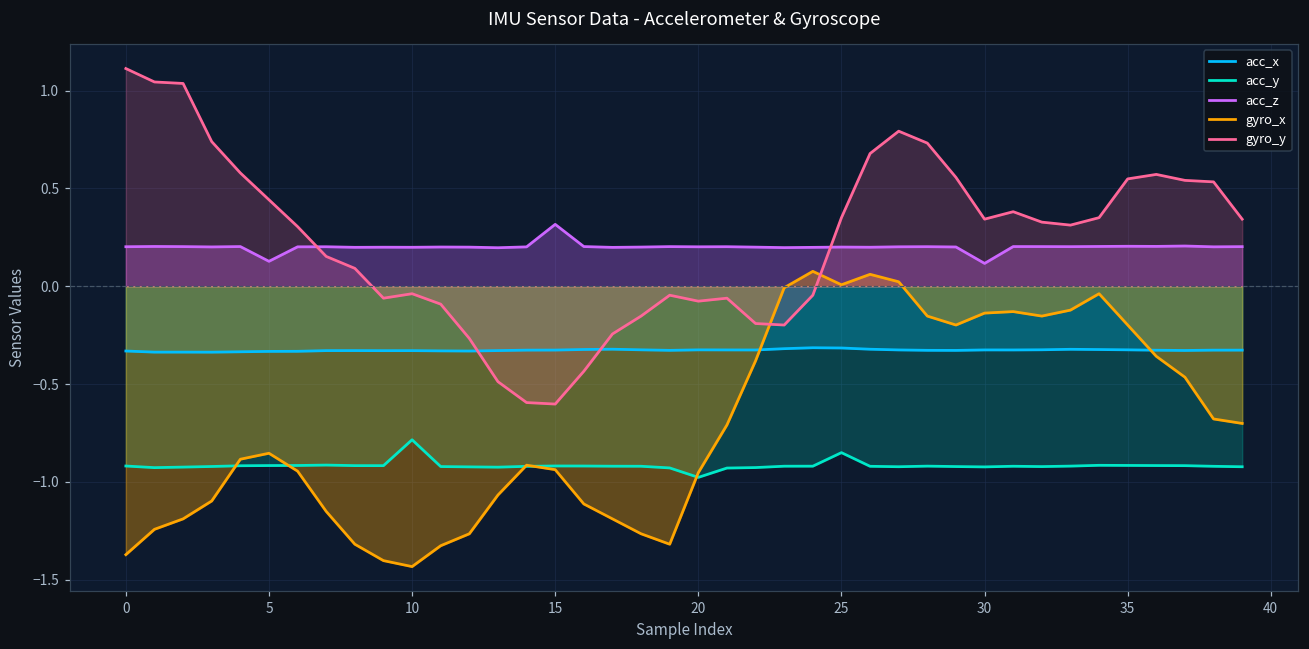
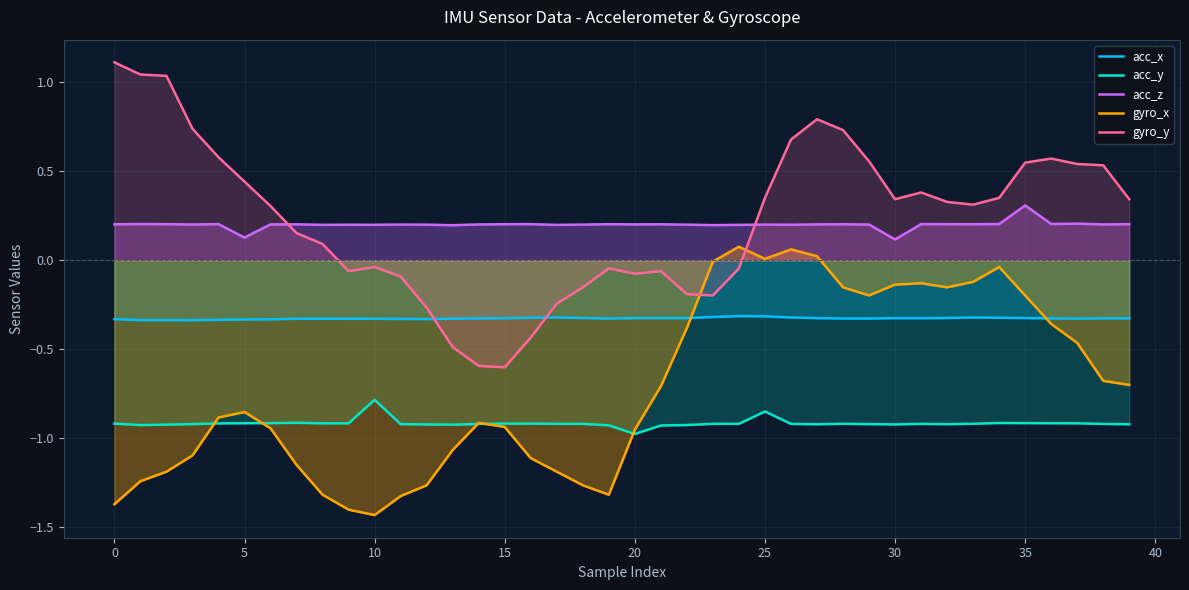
acc_z, 15: 0.32 -> 0.20
acc_z, 35: 0.20 -> 0.31
